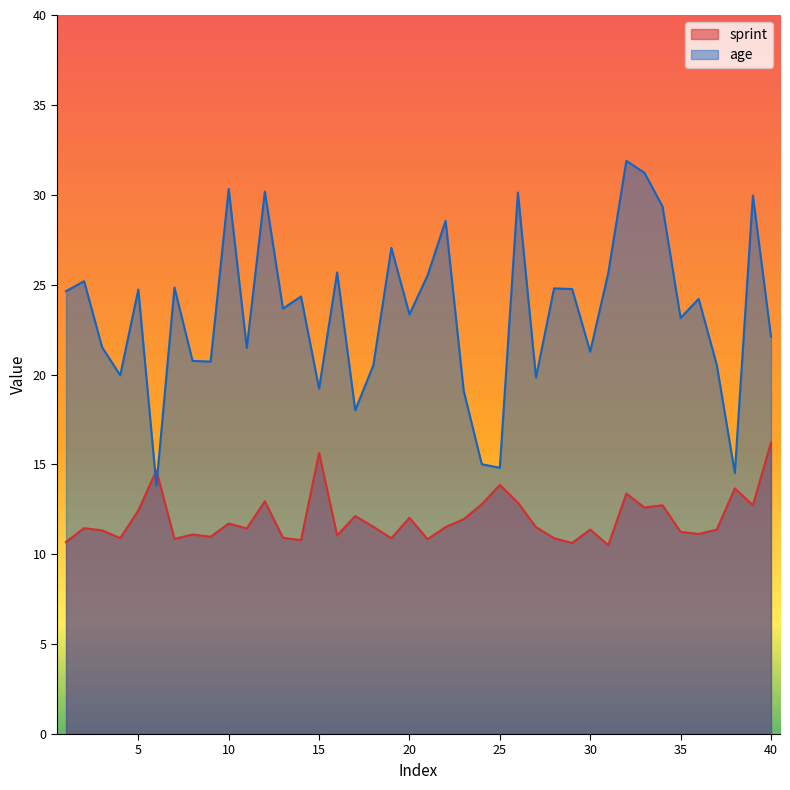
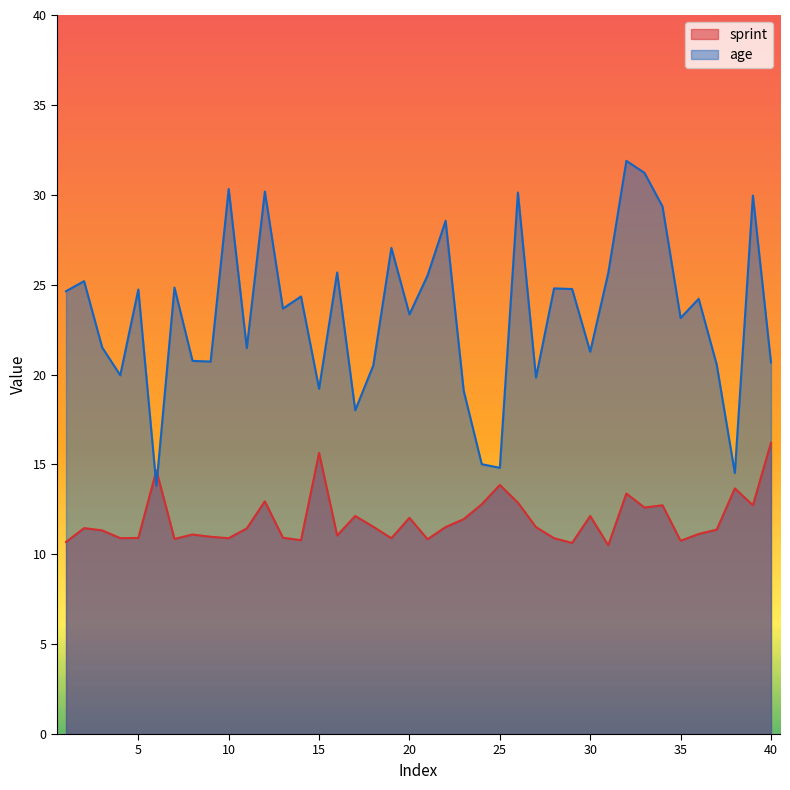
sprint, 5: 12.4 -> 10.9
sprint, 10: 11.7 -> 10.9
sprint, 30: 11.4 -> 12.1
sprint, 35: 11.2 -> 10.8
age, 40: 22.1 -> 20.7
